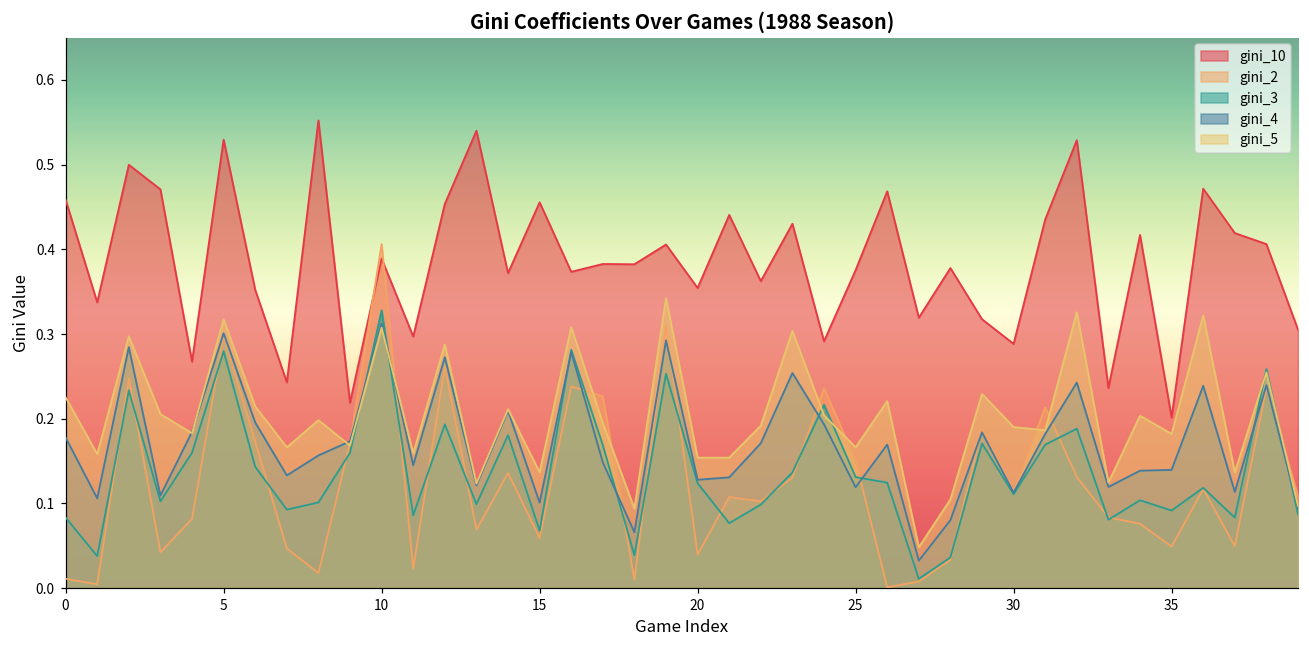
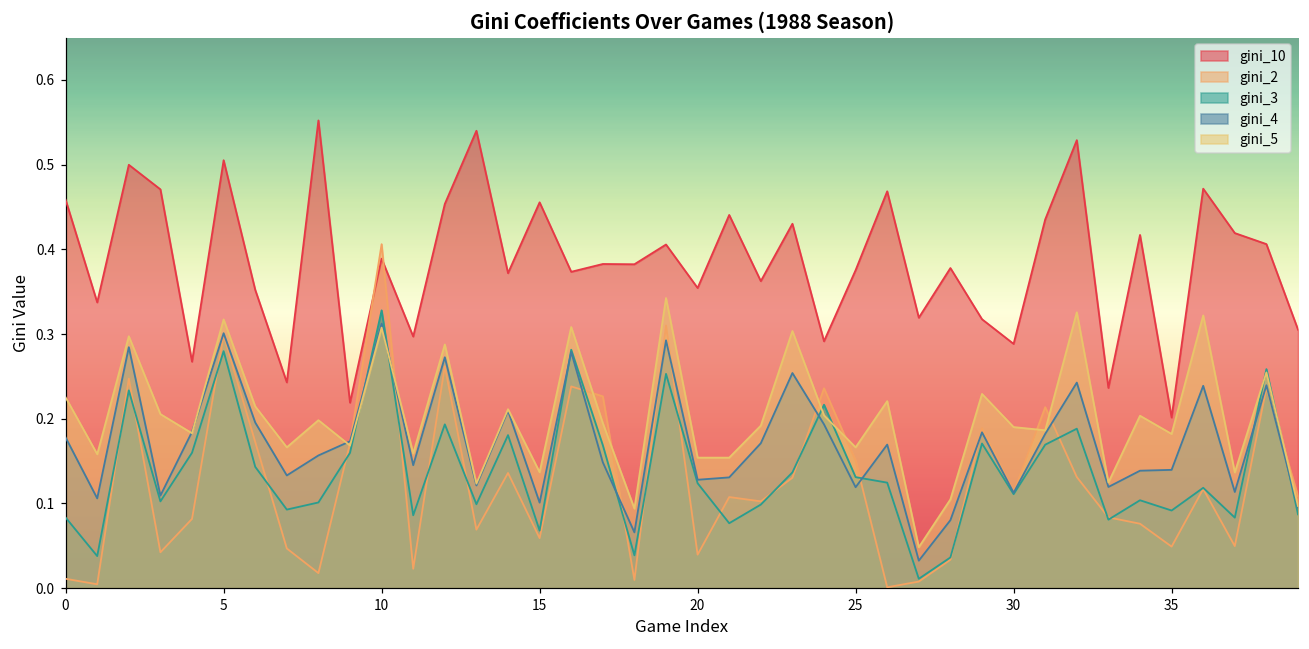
gini_10, 5: 0.53 -> 0.51
